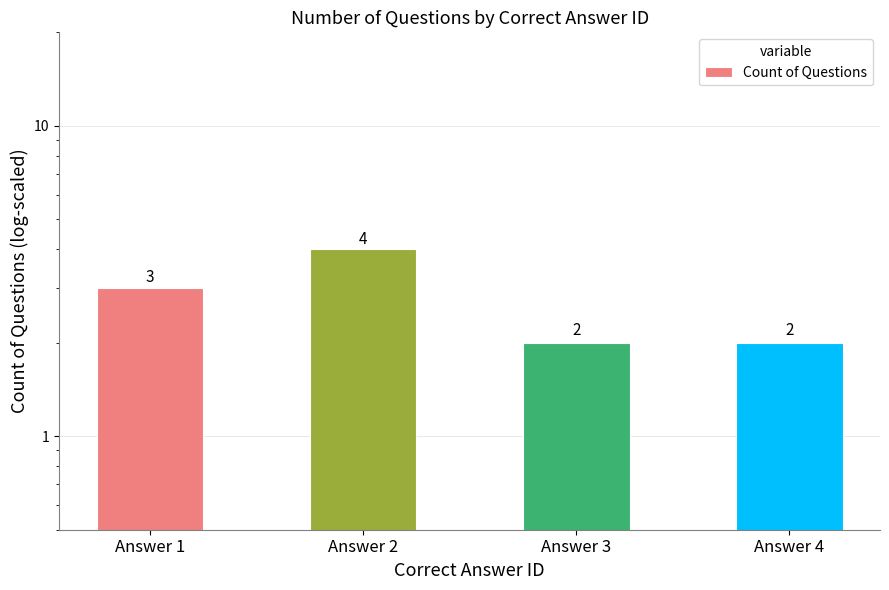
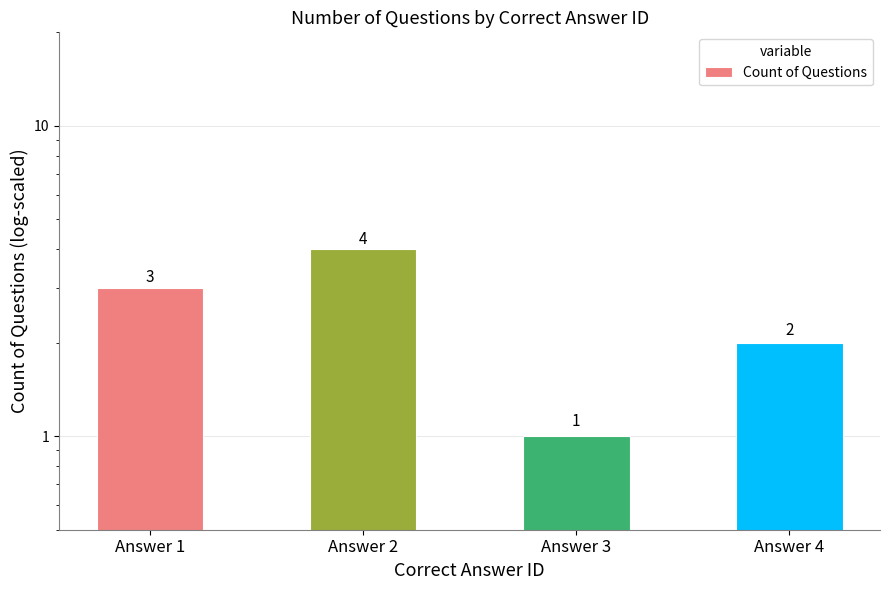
Answer 3: 2 -> 1
